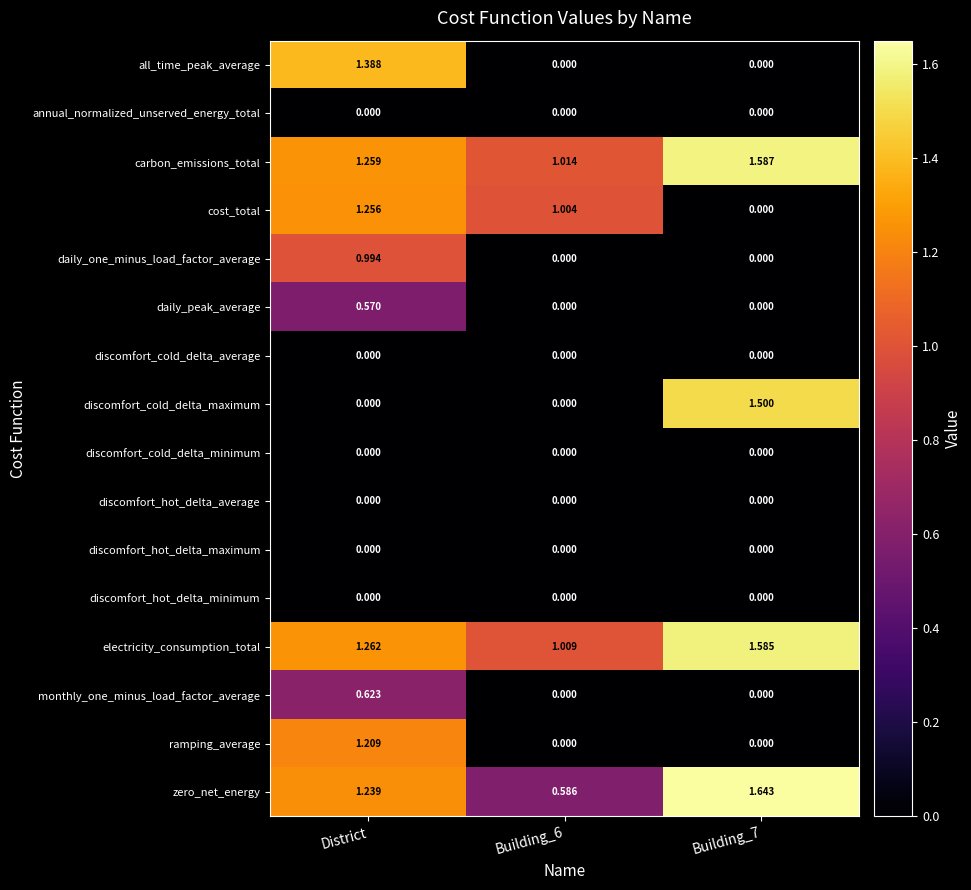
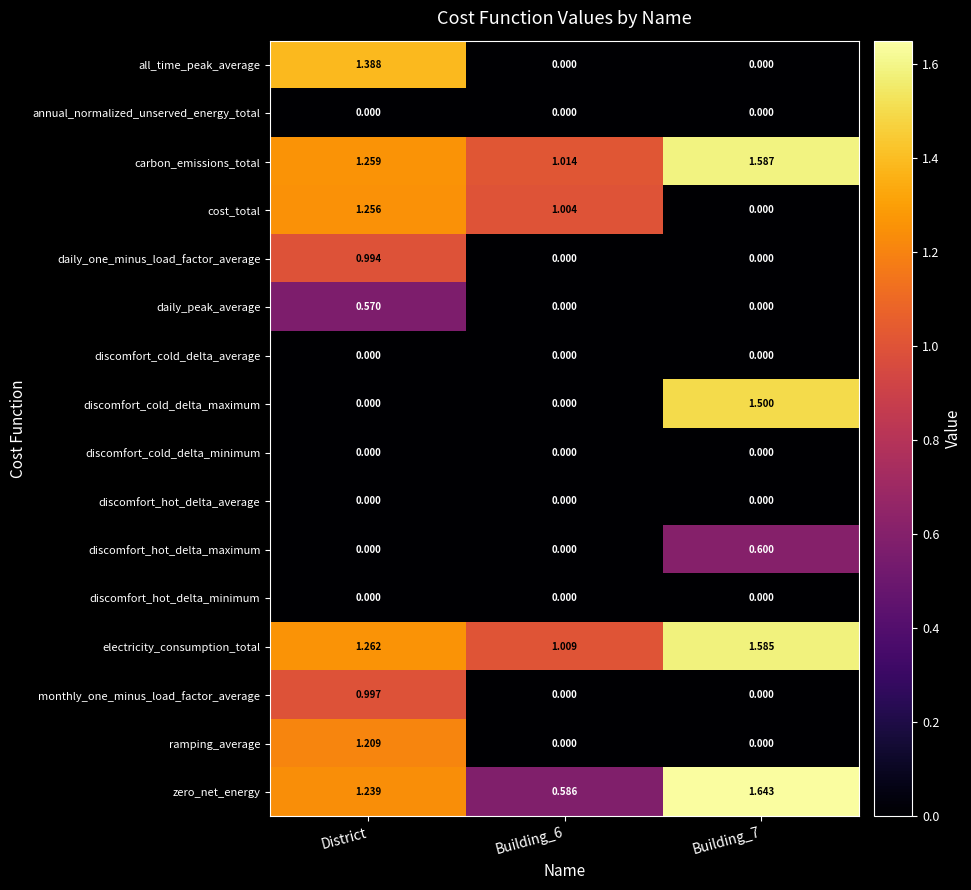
discomfort_hot_delta_maximum, Building_7: 0.000 -> 0.600
monthly_one_minus_load_factor_average, District: 0.623 -> 0.997
